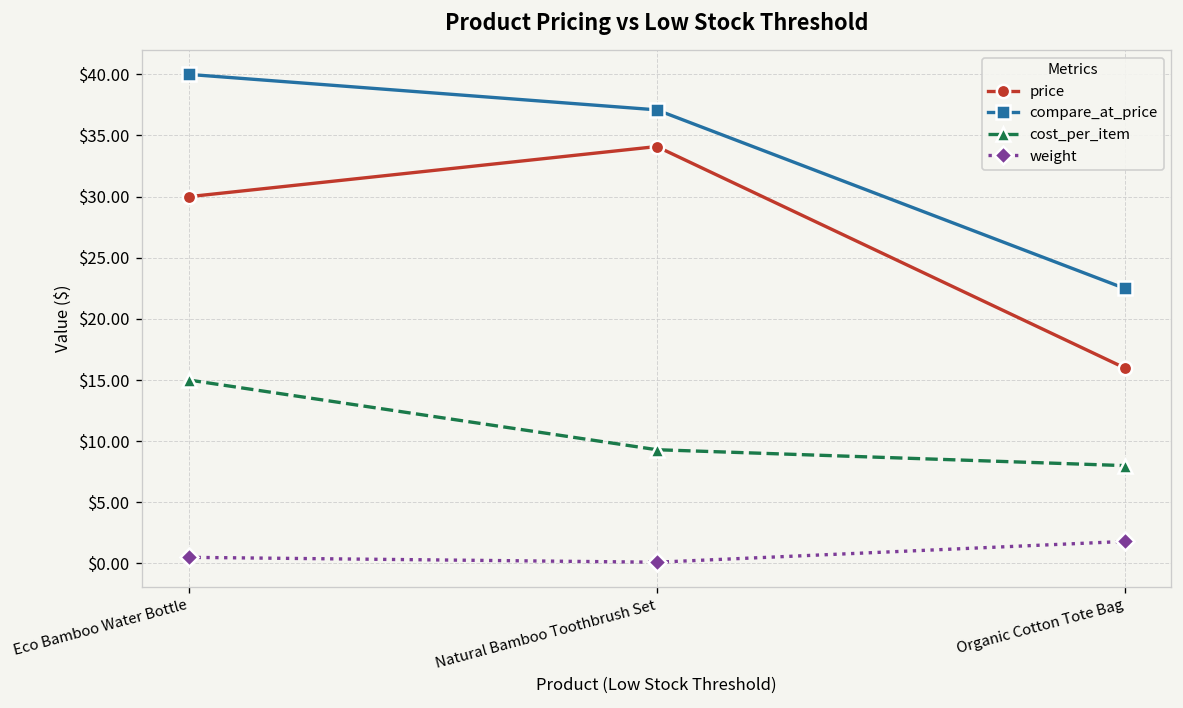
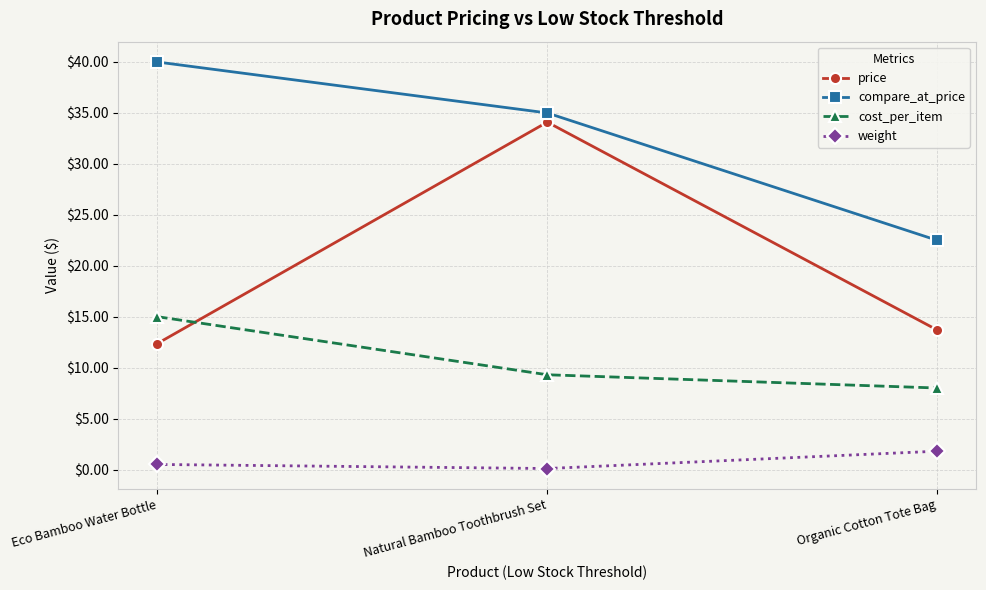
price, Eco Bamboo Water Bottle: $30.0 -> $12.4
compare_at_price, Natural Bamboo Toothbrush Set: $37.1 -> $35.0
price, Organic Cotton Tote Bag: $16.0 -> $13.7
